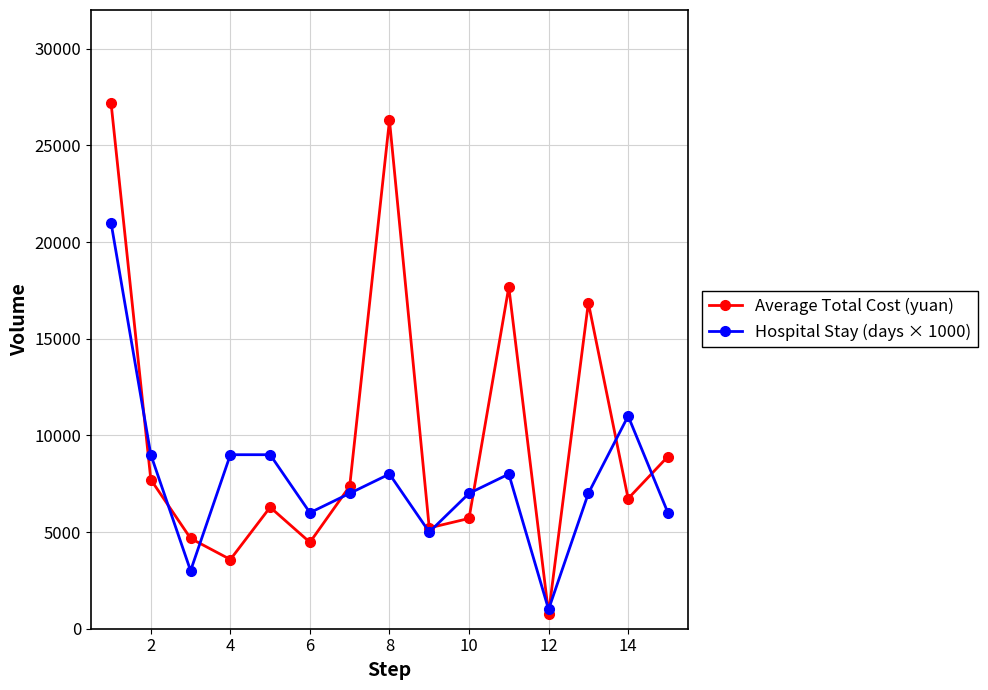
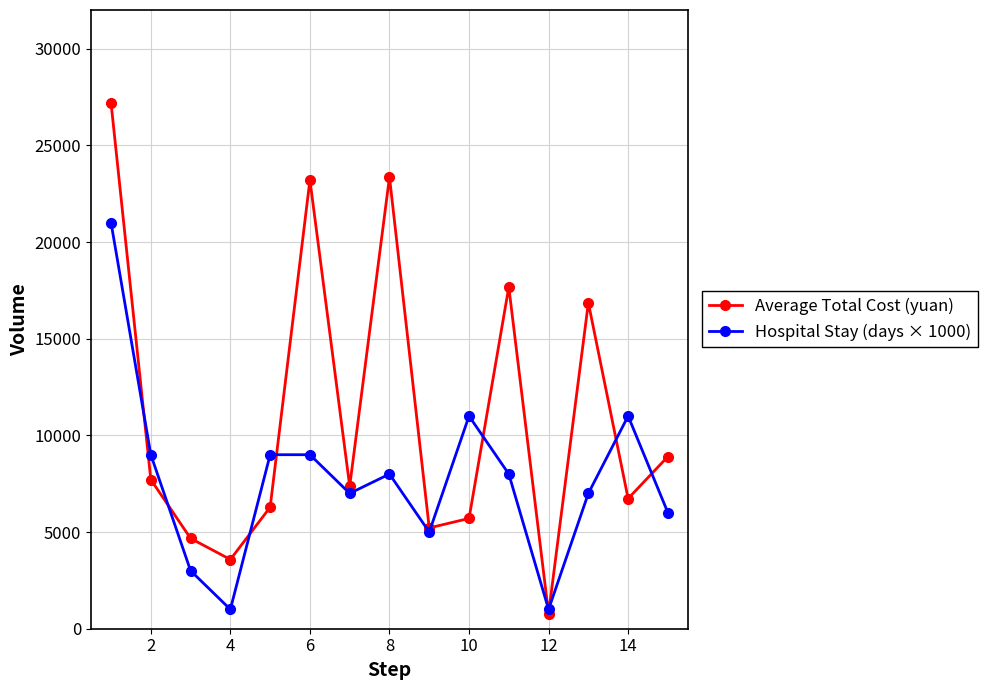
Hospital Stay (days × 1000), 4: 9000 -> 1000
Average Total Cost (yuan), 6: 4500 -> 23200
Hospital Stay (days × 1000), 6: 6000 -> 9000
Average Total Cost (yuan), 8: 26300 -> 23400
Hospital Stay (days × 1000), 10: 7000 -> 11000
